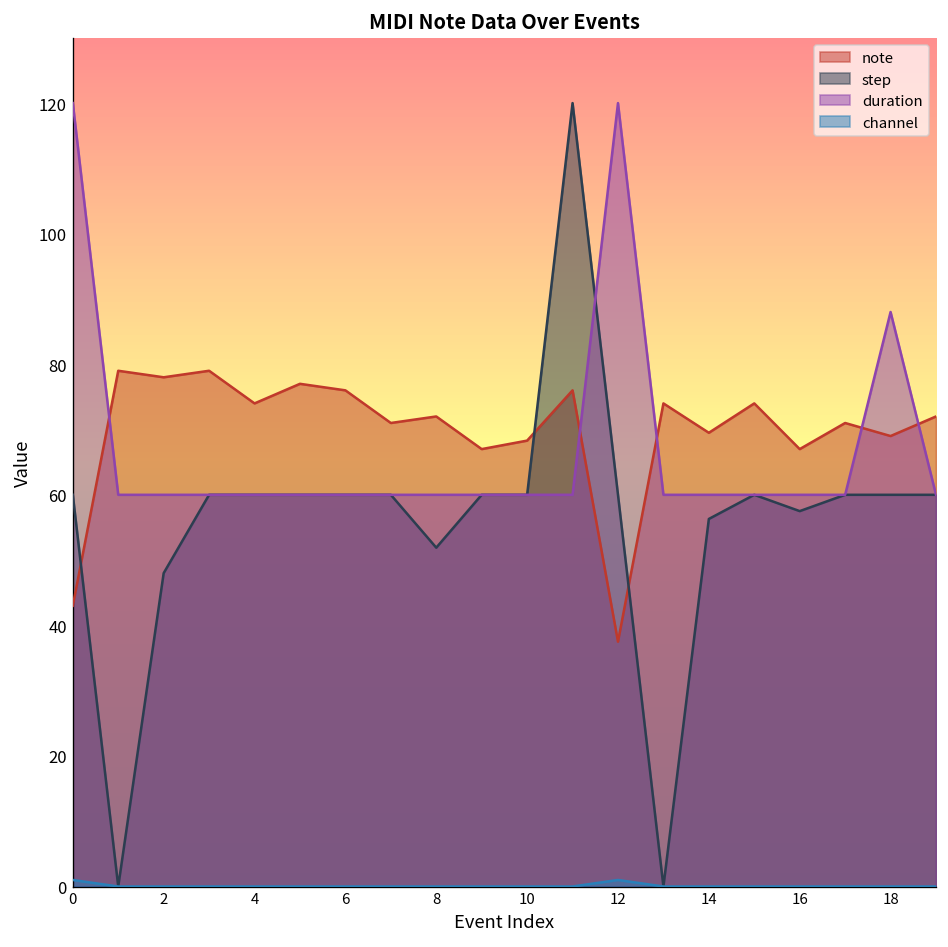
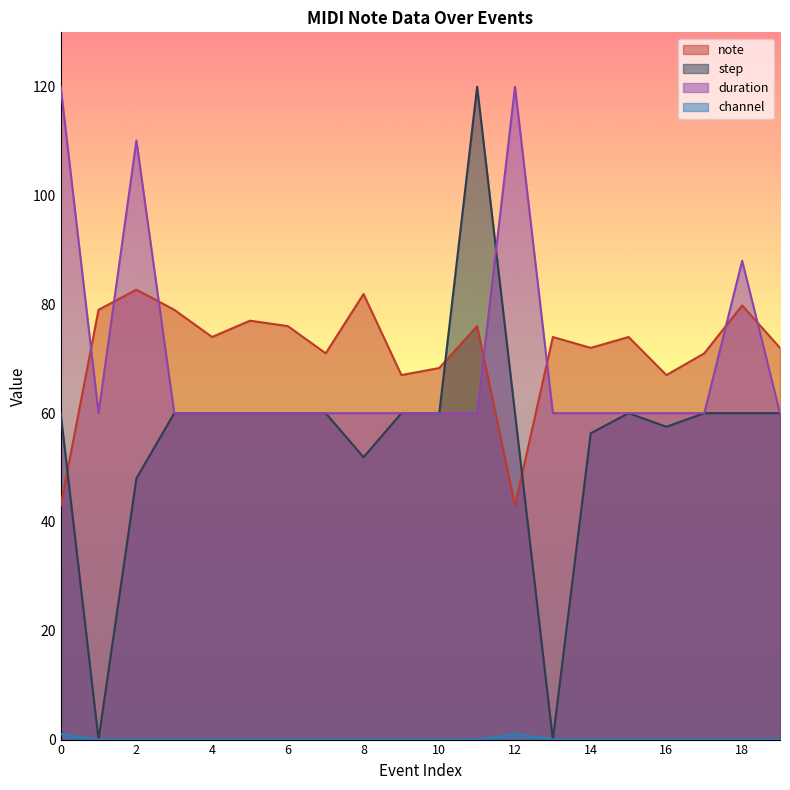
note, 2: 78 -> 83
duration, 2: 60 -> 110
note, 8: 72 -> 82
note, 12: 38 -> 43
note, 14: 70 -> 72
note, 18: 69 -> 80
